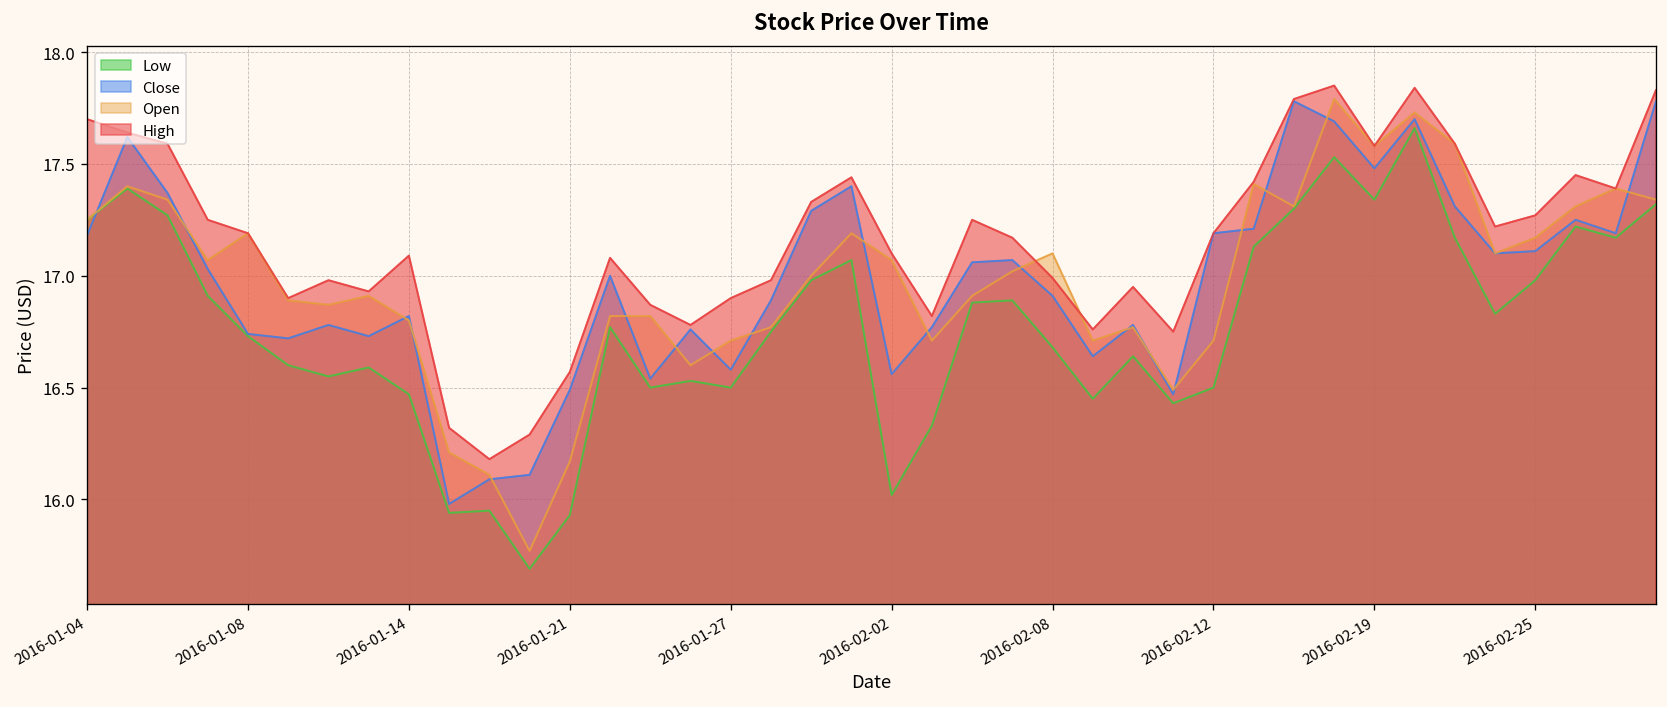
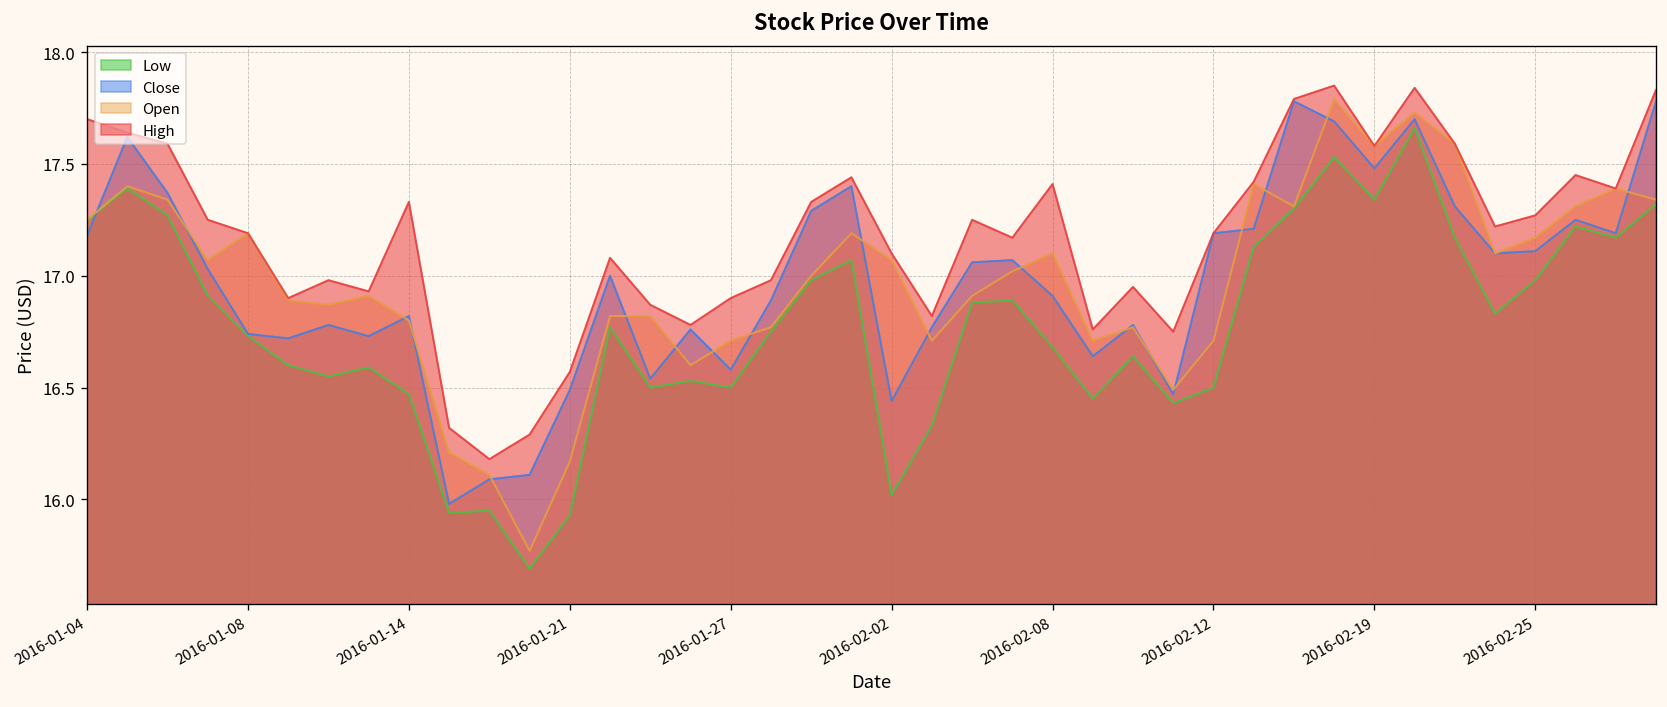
High, 2016-01-14: 17.09 -> 17.33
Close, 2016-02-02: 16.56 -> 16.44
High, 2016-02-08: 16.99 -> 17.41
